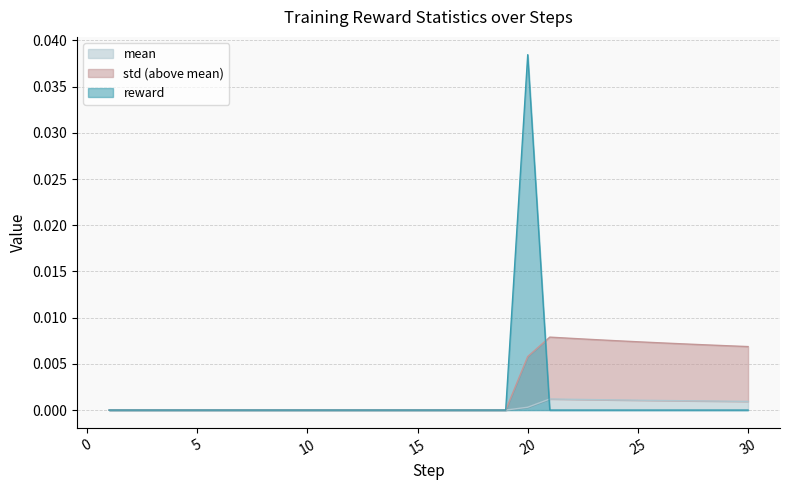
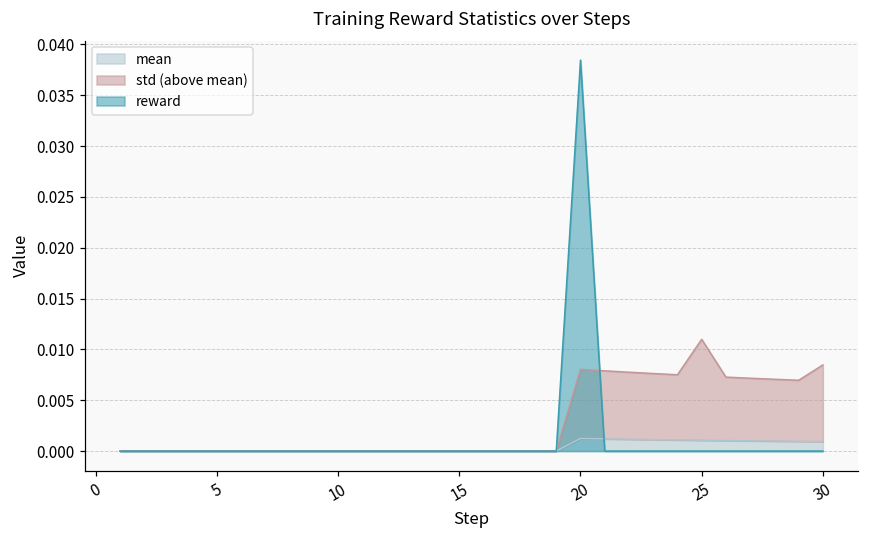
mean, 20: 0.000 -> 0.001
std (above mean), 20: 0.005 -> 0.007
std (above mean), 25: 0.006 -> 0.010
std (above mean), 30: 0.006 -> 0.008
